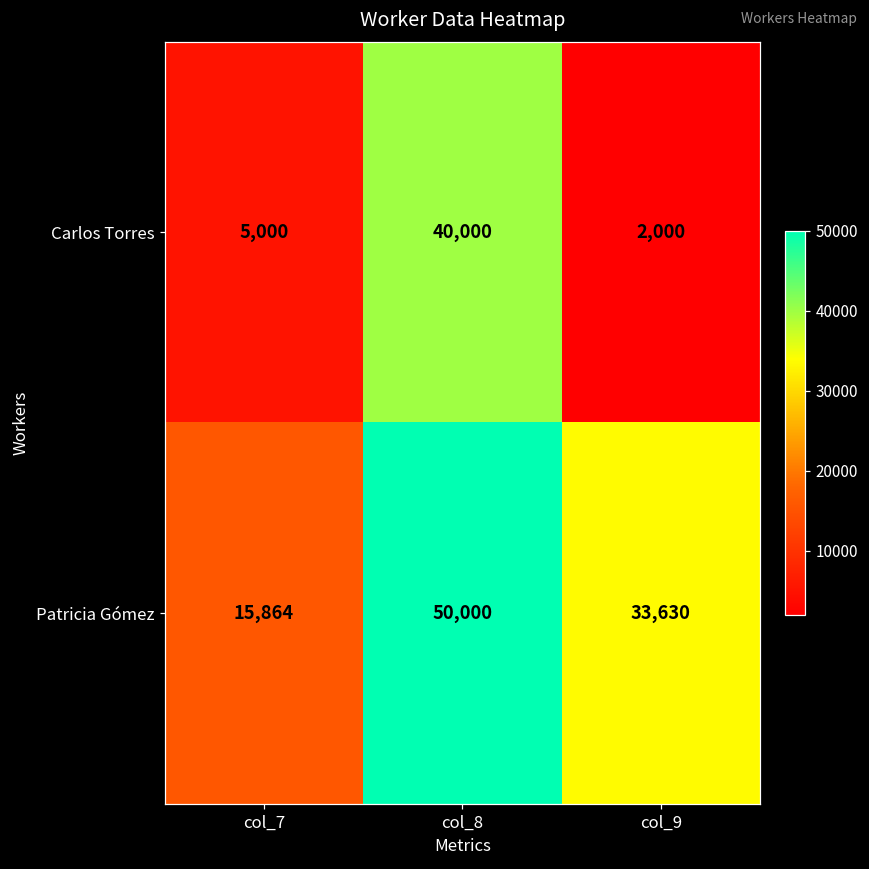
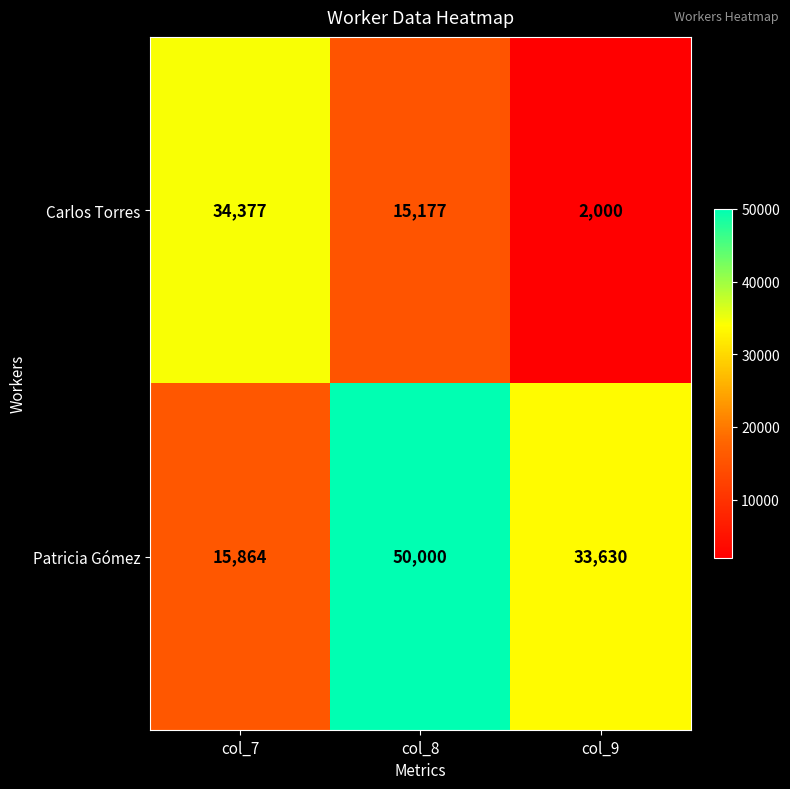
Carlos Torres, col_7: 5,000 -> 34,377
Carlos Torres, col_8: 40,000 -> 15,177
